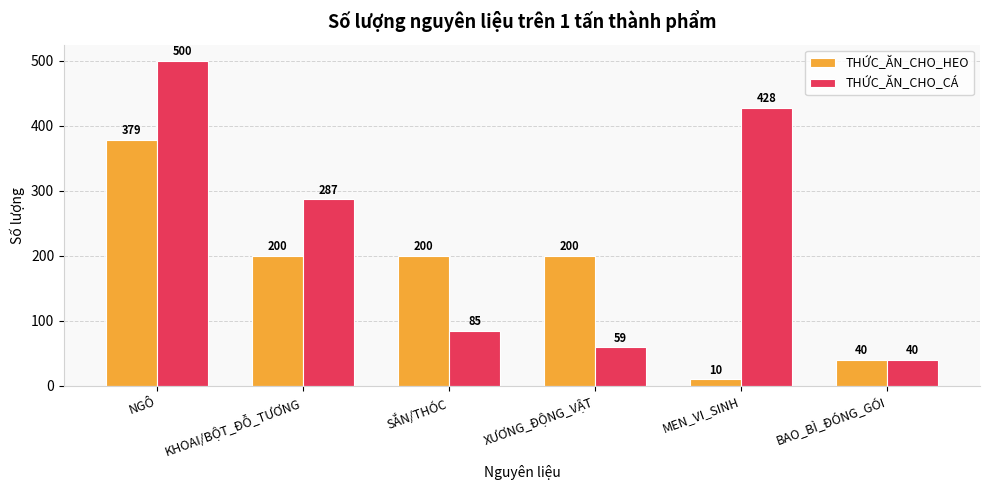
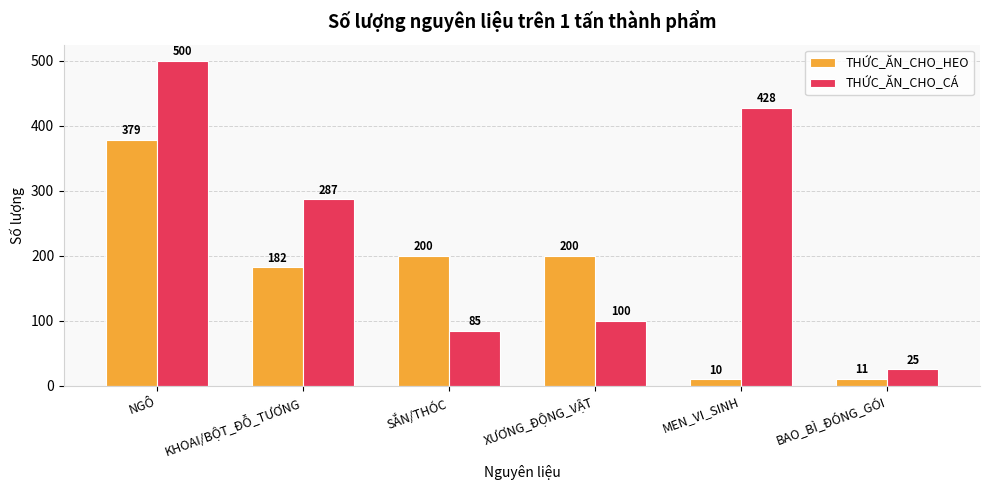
THỨC_ĂN_CHO_HEO, KHOAI/BỘT_ĐỖ_TƯƠNG: 200 -> 182
THỨC_ĂN_CHO_CÁ, XƯƠNG_ĐỘNG_VẬT: 59 -> 100
THỨC_ĂN_CHO_HEO, BAO_BÌ_ĐÓNG_GÓI: 40 -> 11
THỨC_ĂN_CHO_CÁ, BAO_BÌ_ĐÓNG_GÓI: 40 -> 25
